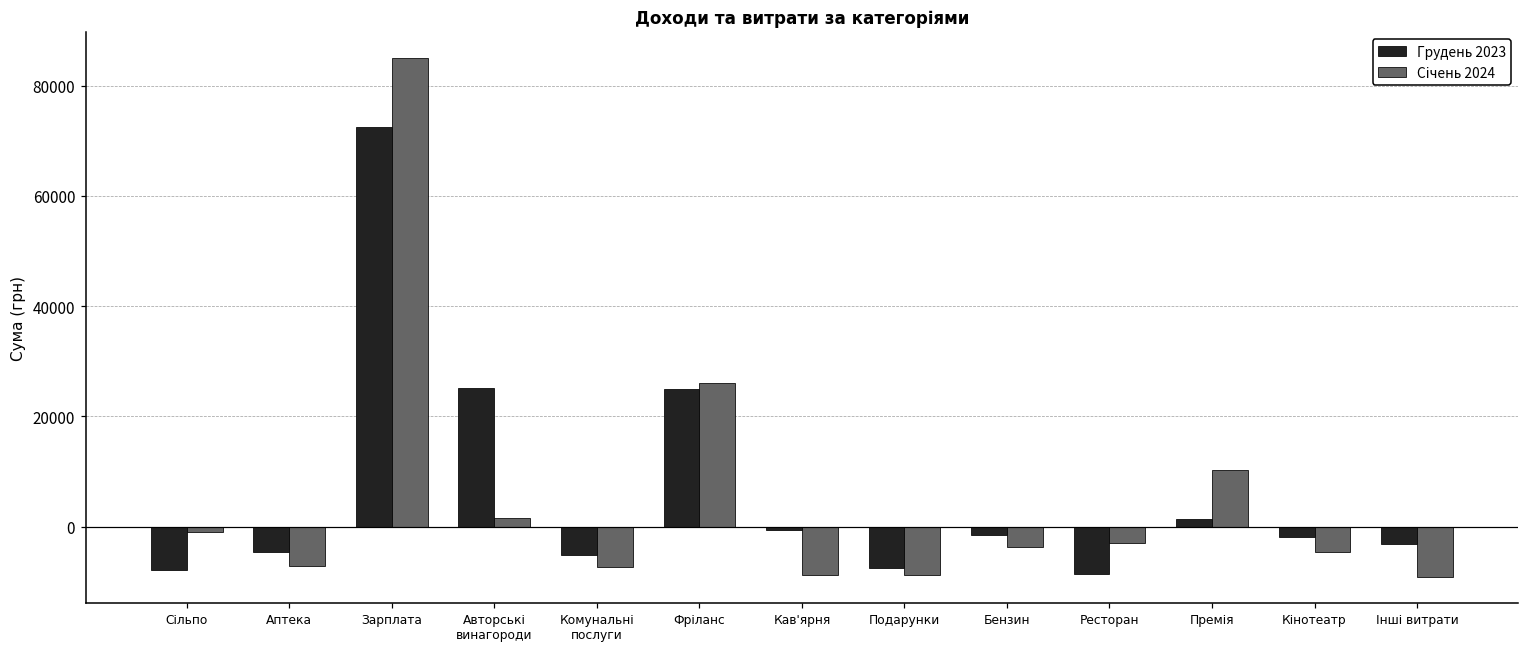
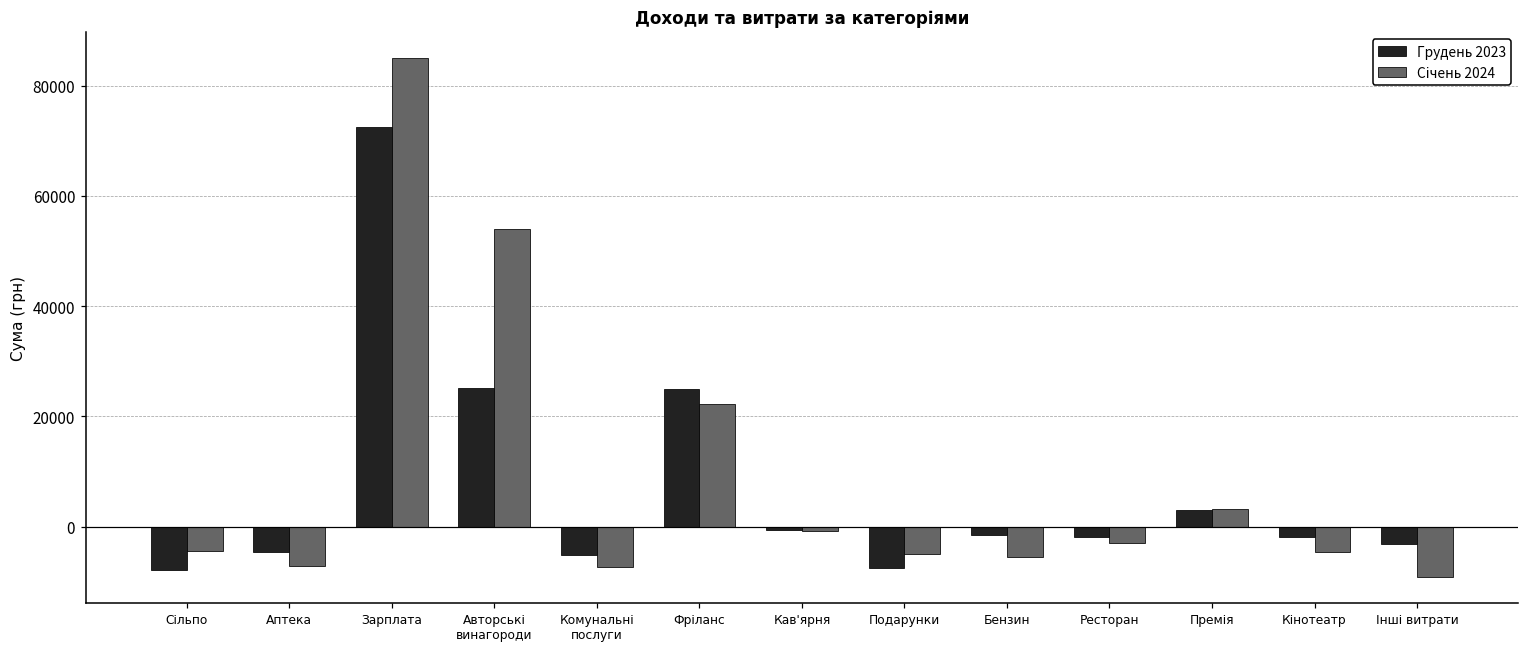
Січень 2024, Сільпо: -1000 -> -5000
Січень 2024, Авторські винагороди: 2000 -> 54000
Січень 2024, Фріланс: 26000 -> 22000
Січень 2024, Кав'ярня: -9000 -> -1000
Січень 2024, Подарунки: -9000 -> -5000
Січень 2024, Бензин: -4000 -> -6000
Грудень 2023, Ресторан: -9000 -> -2000
Грудень 2023, Премія: 1000 -> 3000
Січень 2024, Премія: 10000 -> 3000
